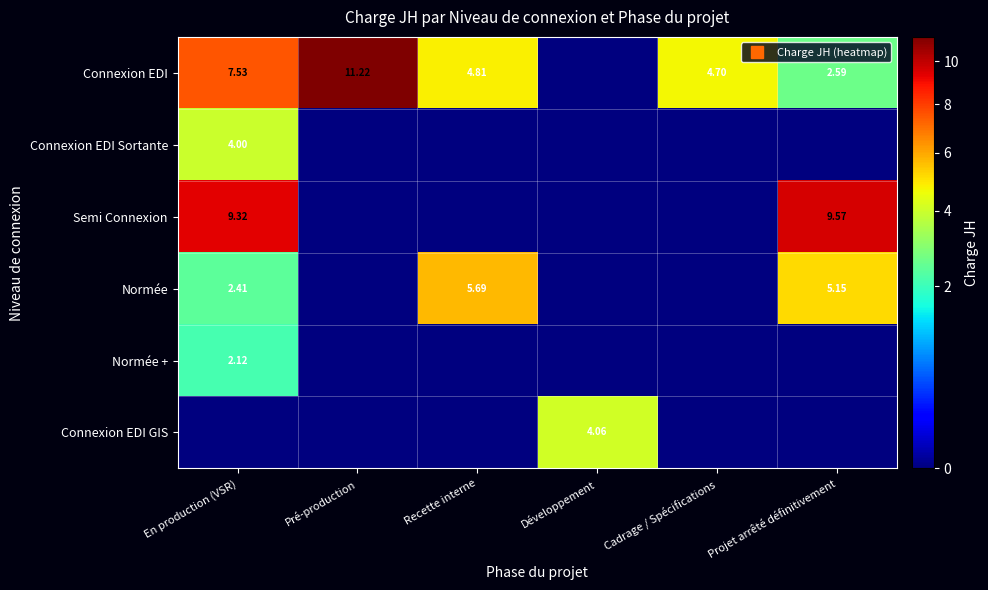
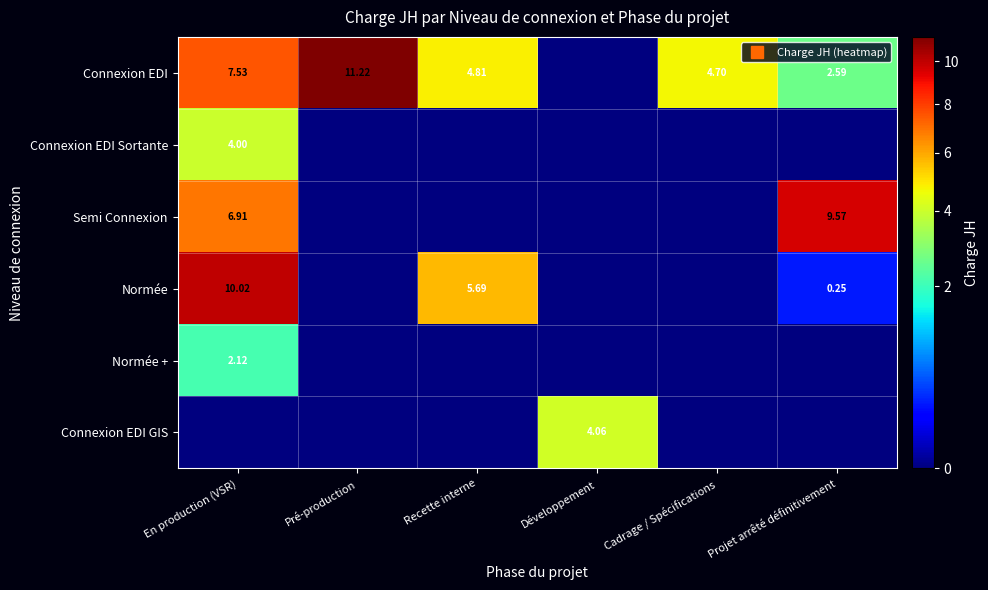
Semi Connexion, En production (VSR): 9.32 -> 6.91
Normée, En production (VSR): 2.41 -> 10.02
Normée, Projet arrêté définitivement: 5.15 -> 0.25
